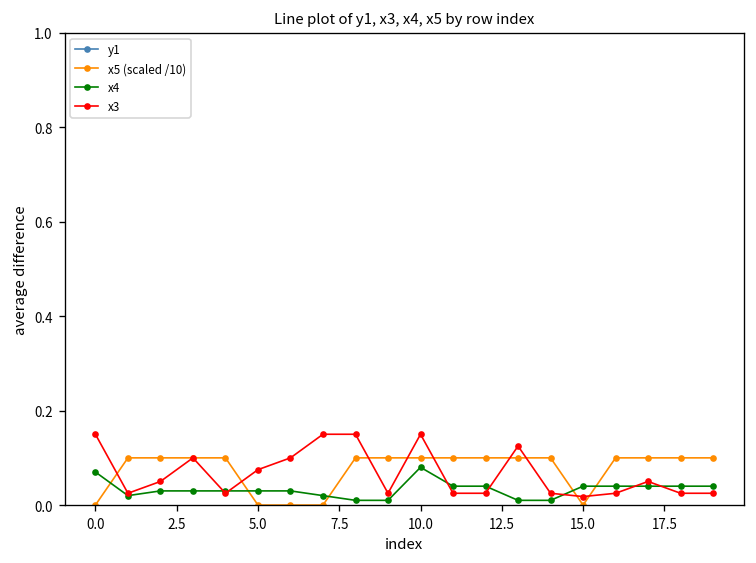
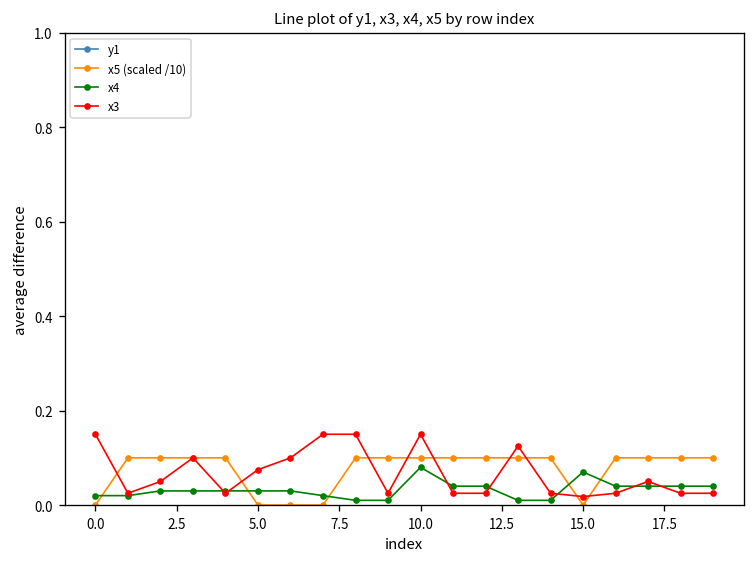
x4, 0.0: 0.07 -> 0.02
x4, 15.0: 0.04 -> 0.07
